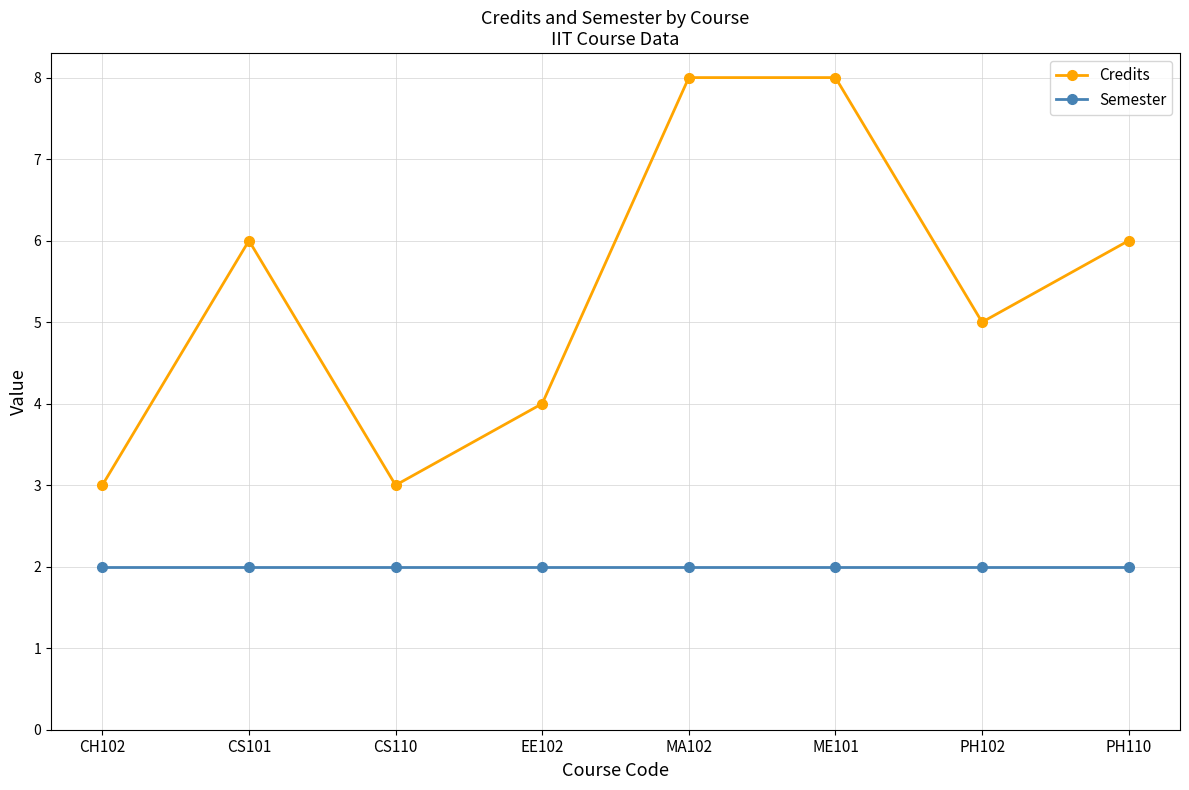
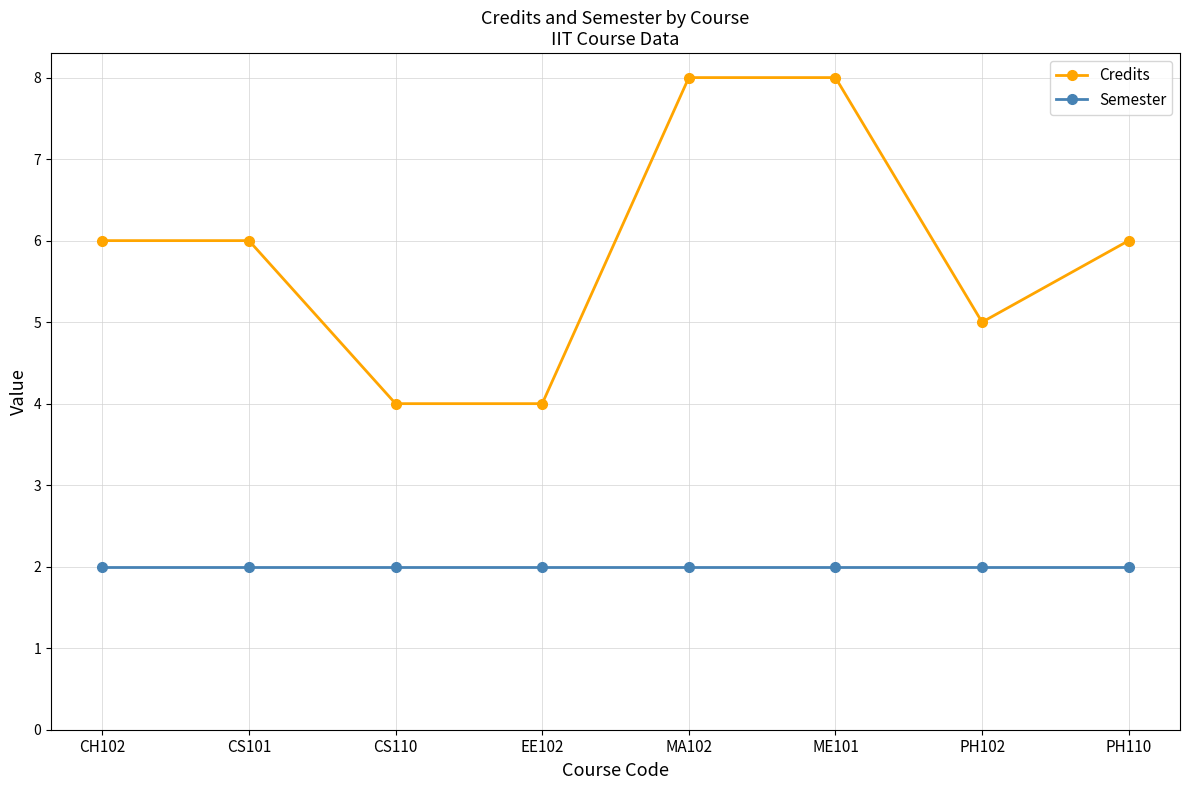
Credits, CH102: 3 -> 6
Credits, CS110: 3 -> 4
